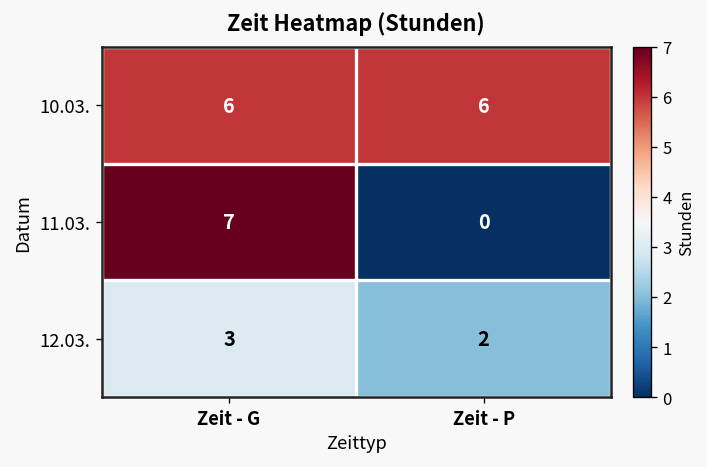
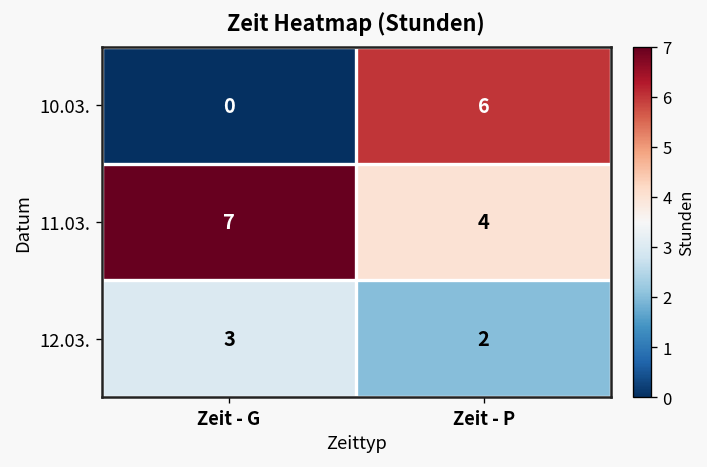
10.03., Zeit - G: 6 -> 0
11.03., Zeit - P: 0 -> 4
